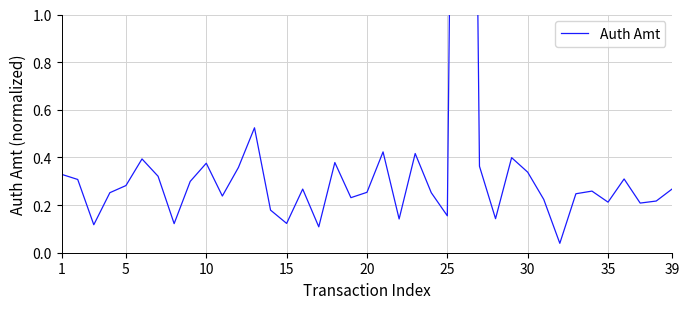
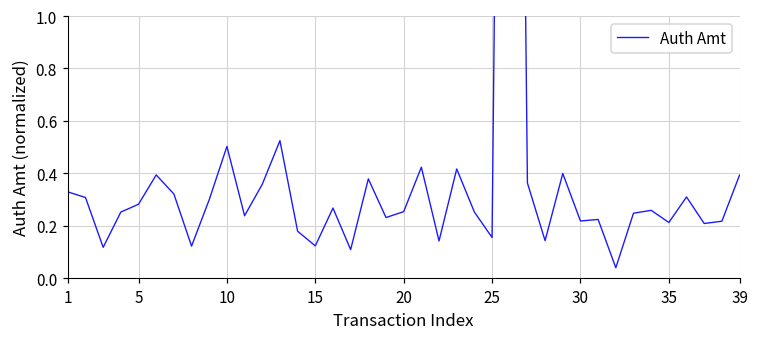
10: 0.38 -> 0.50
30: 0.34 -> 0.22
39: 0.27 -> 0.39
